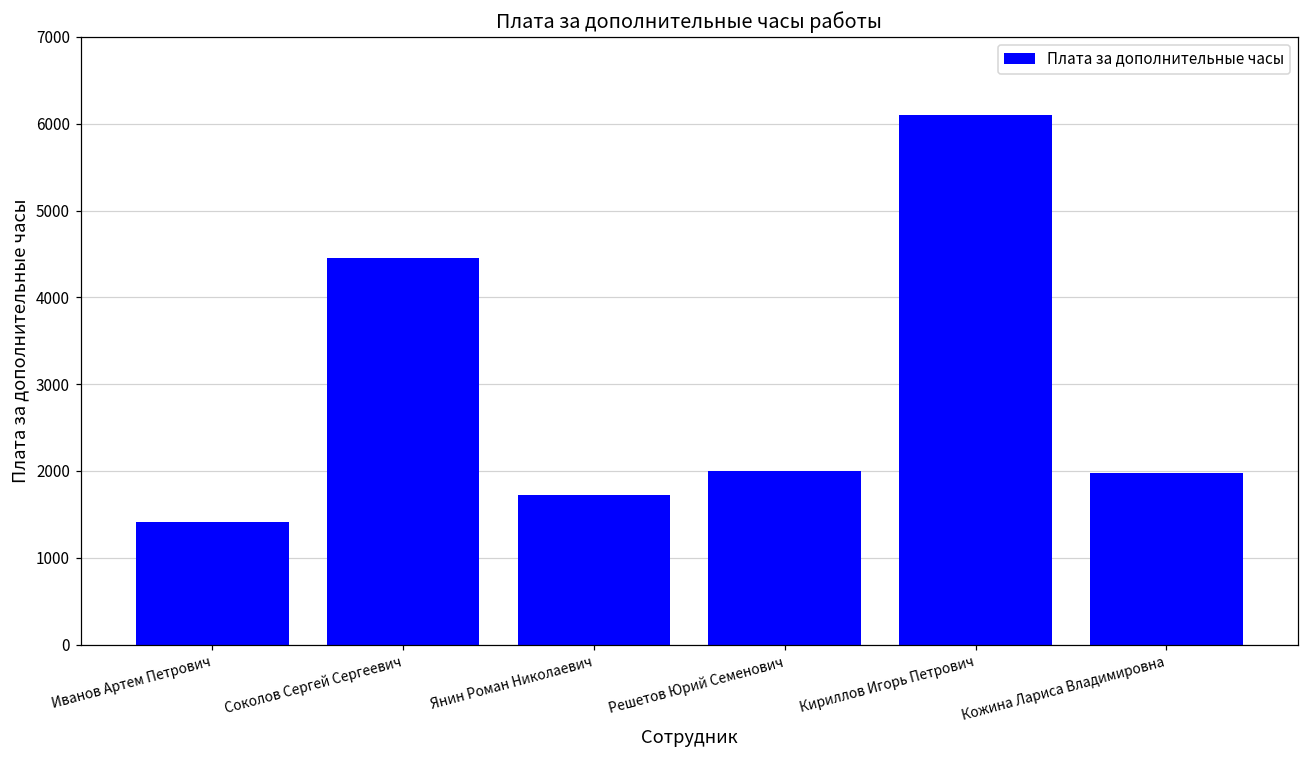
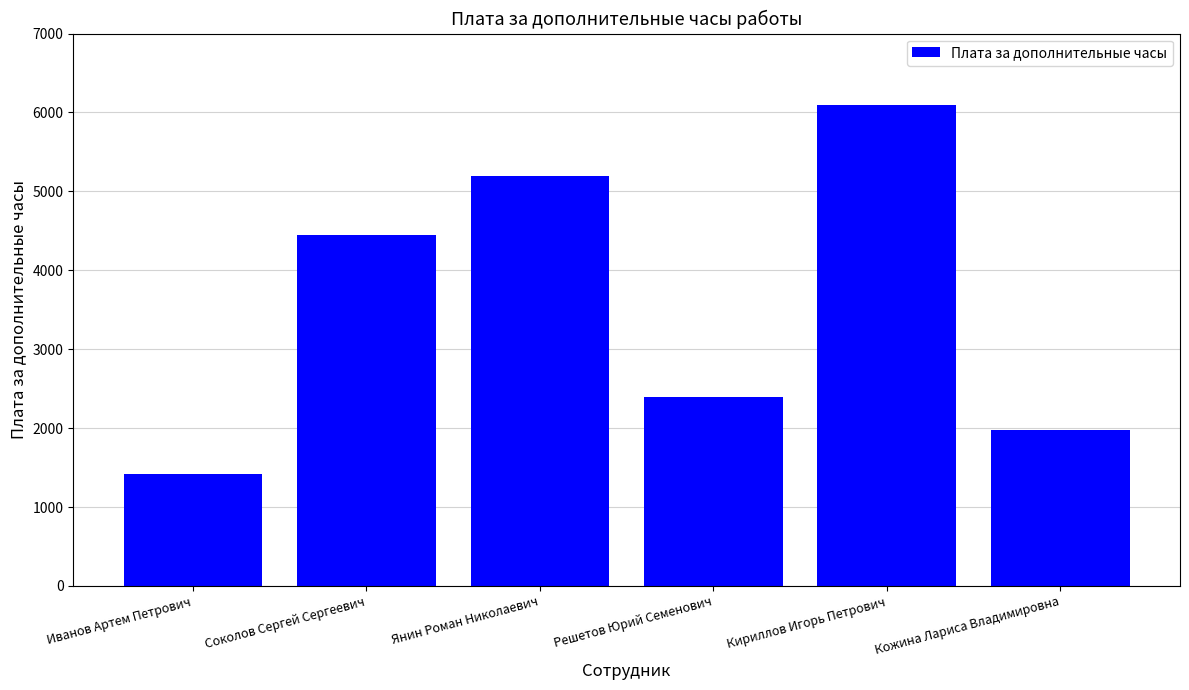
Янин Роман Николаевич: 1700 -> 5200
Решетов Юрий Семенович: 2000 -> 2400
